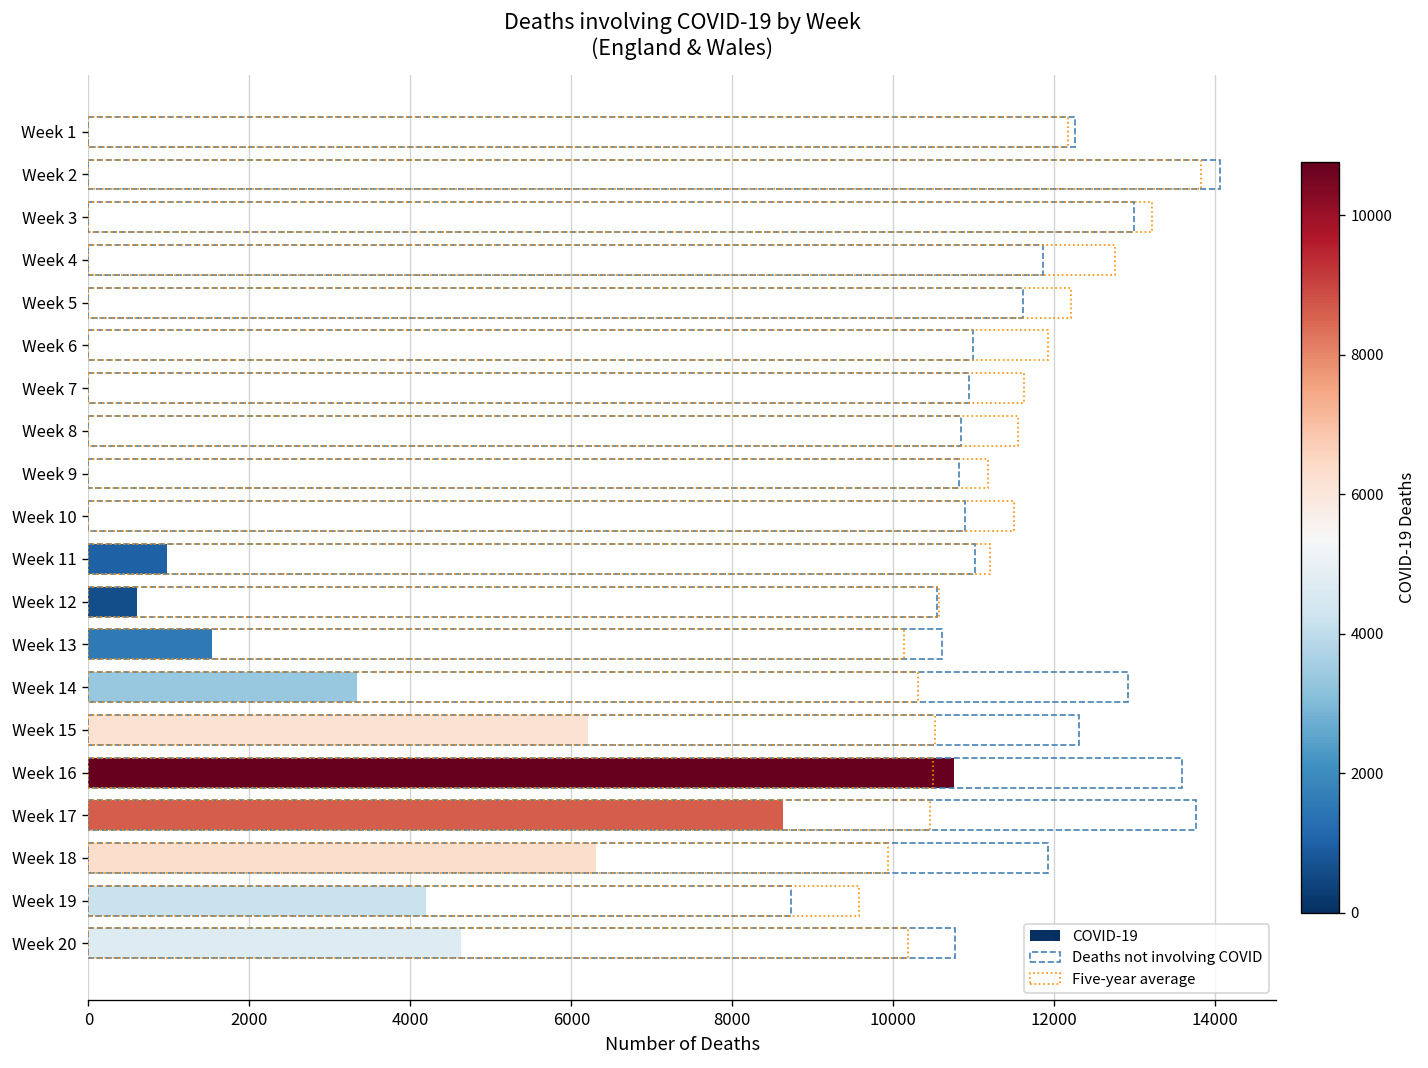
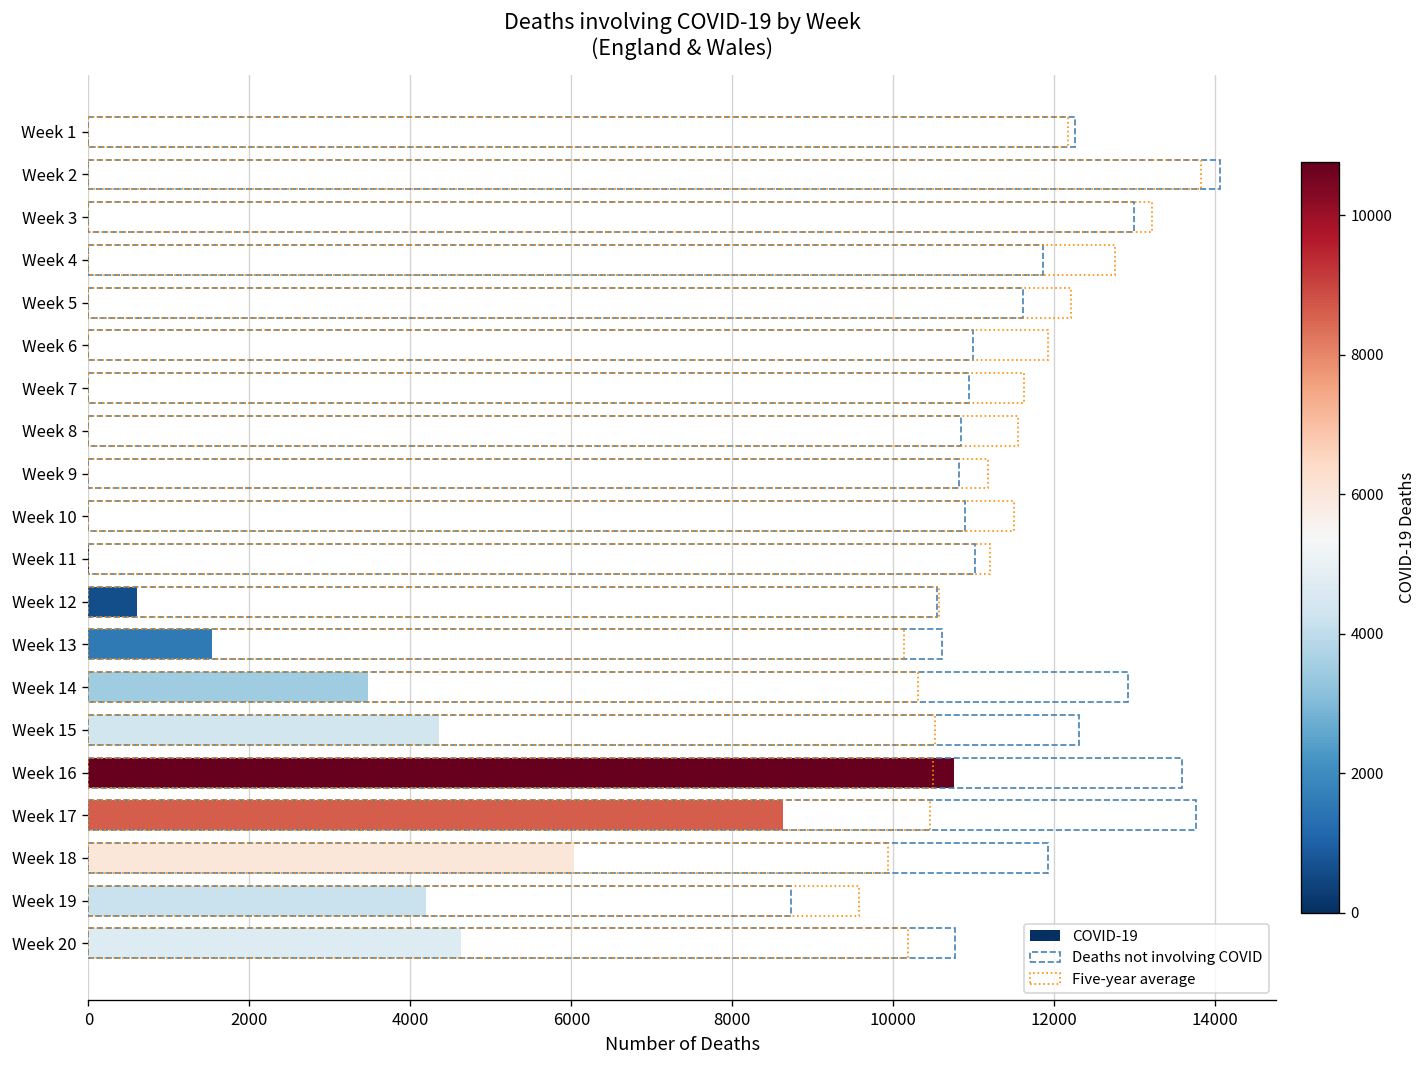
COVID-19, Week 11: 1000 -> 0
COVID-19, Week 14: 3300 -> 3500
COVID-19, Week 15: 6200 -> 4400
COVID-19, Week 18: 6300 -> 6000
